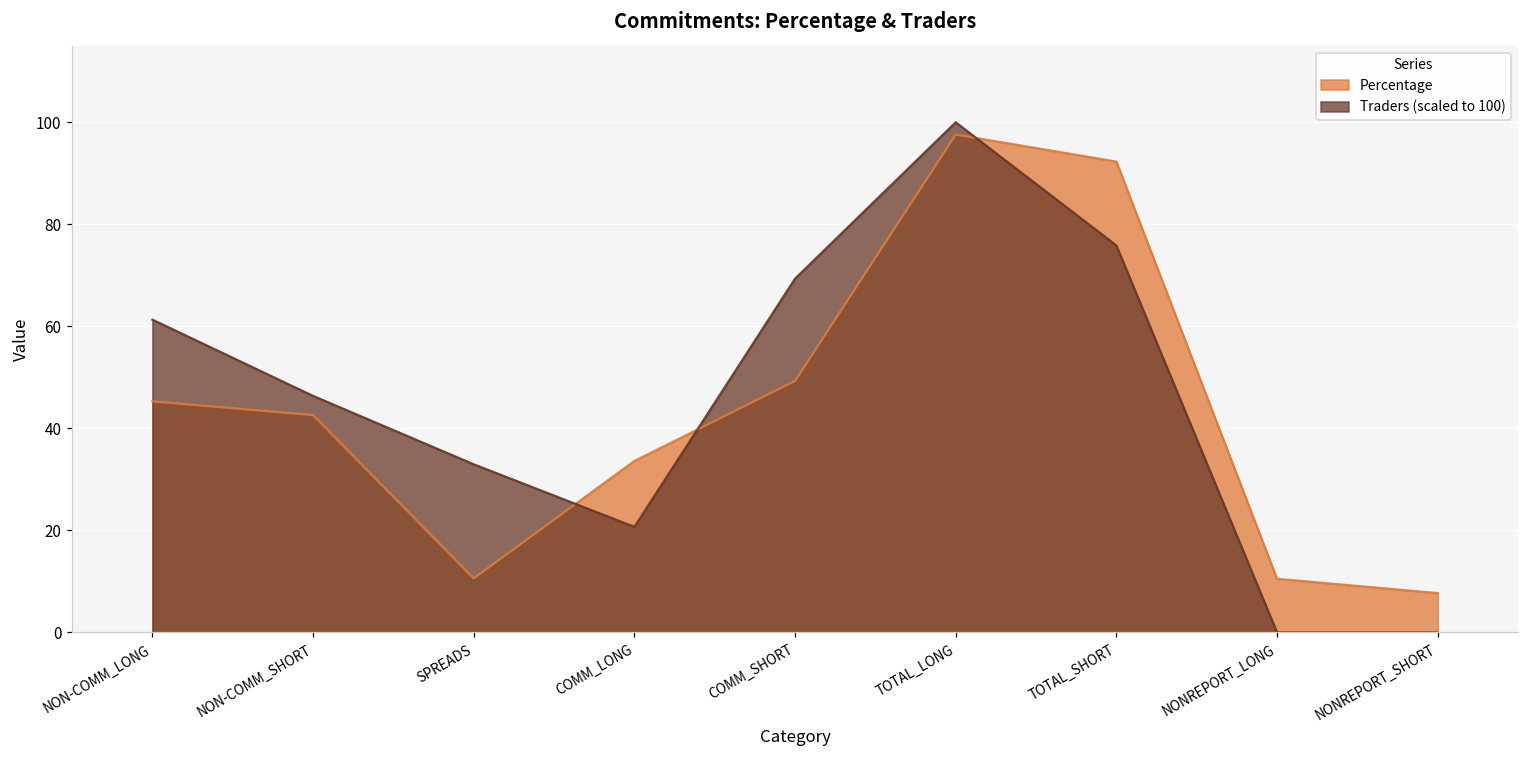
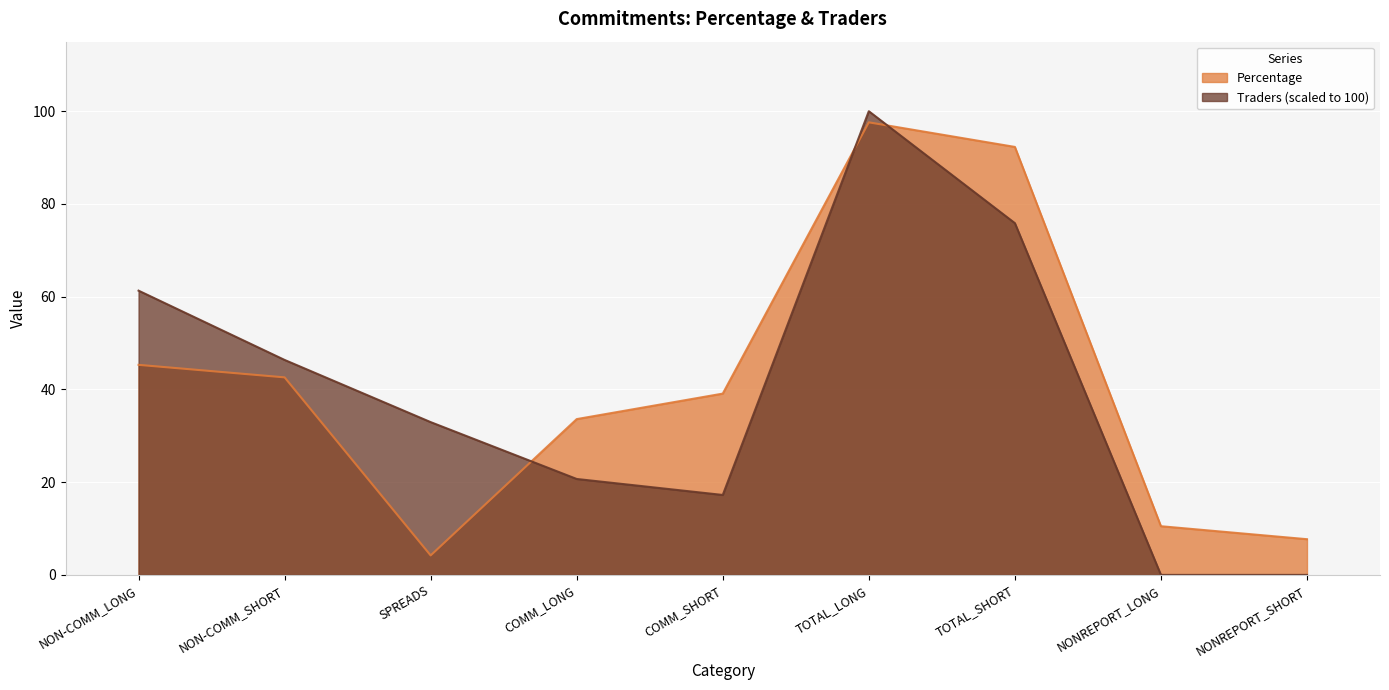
Percentage, SPREADS: 11 -> 4
Percentage, COMM_SHORT: 49 -> 39
Traders (scaled to 100), COMM_SHORT: 69 -> 17
